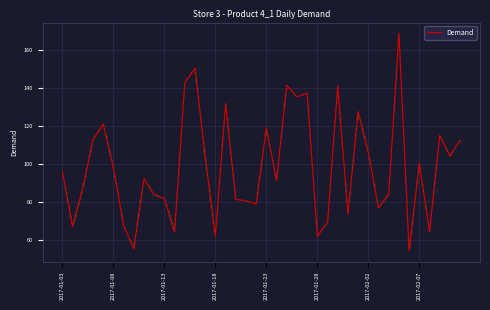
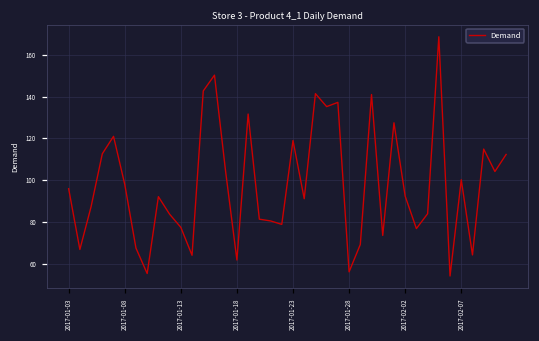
2017-01-13: 82 -> 77
2017-01-28: 62 -> 56
2017-02-02: 106 -> 92
